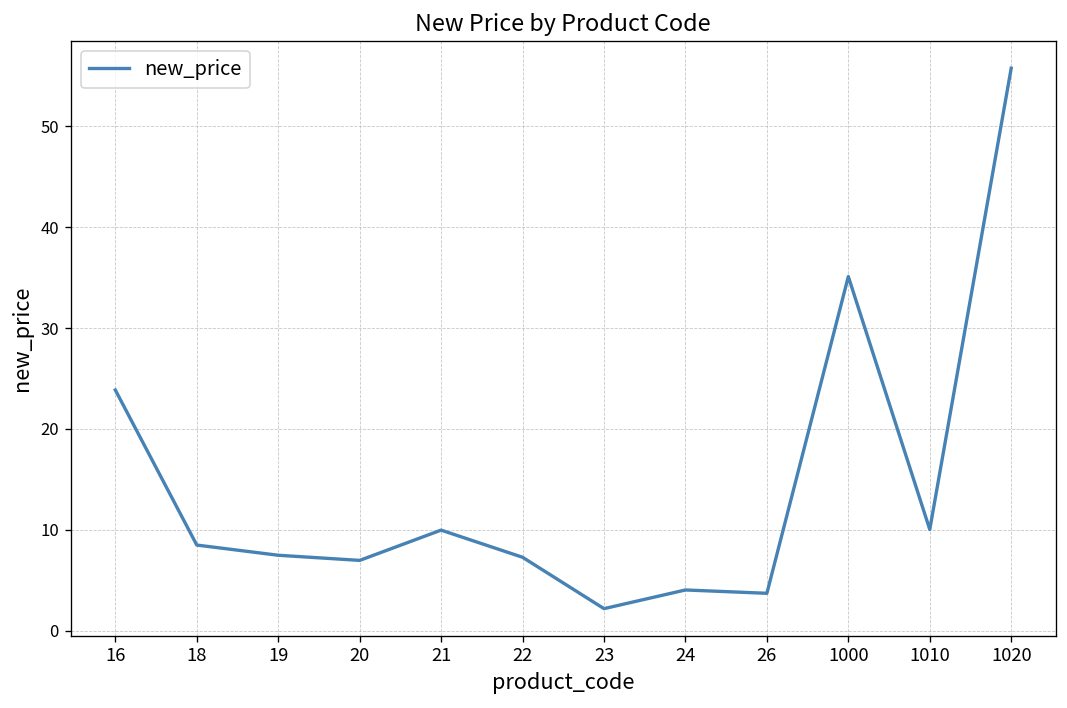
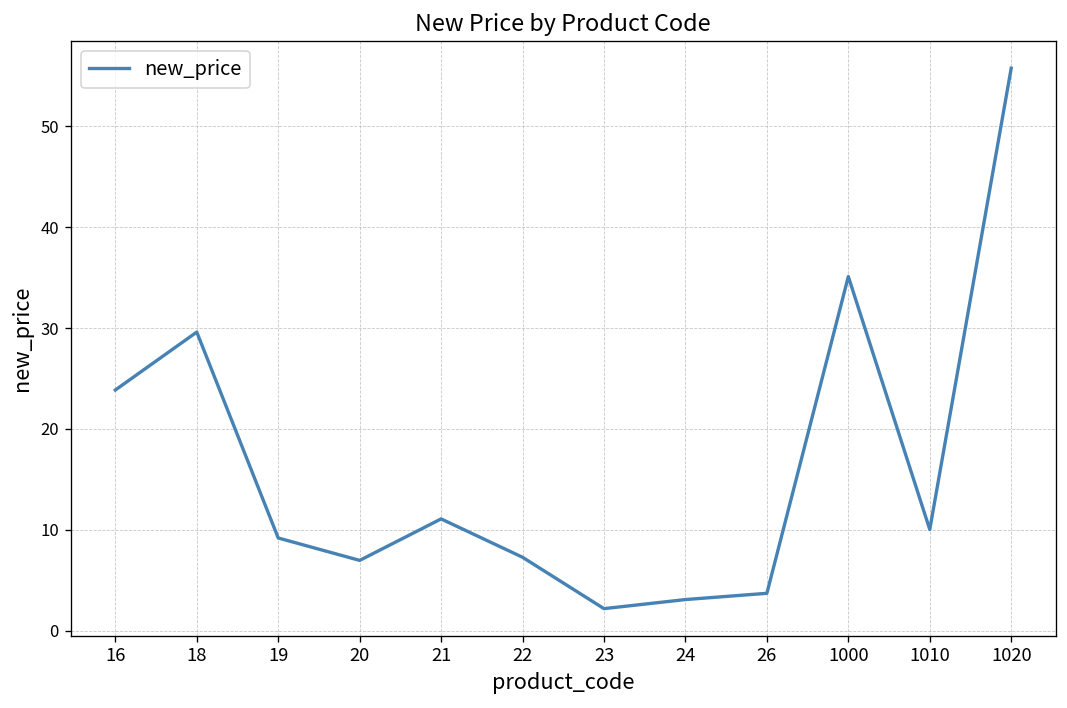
18: 9 -> 30
19: 7 -> 9
21: 10 -> 11
24: 4 -> 3
